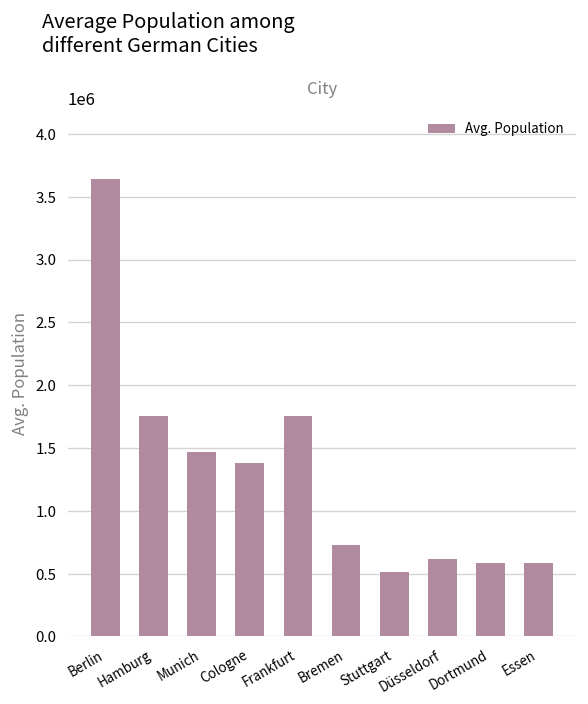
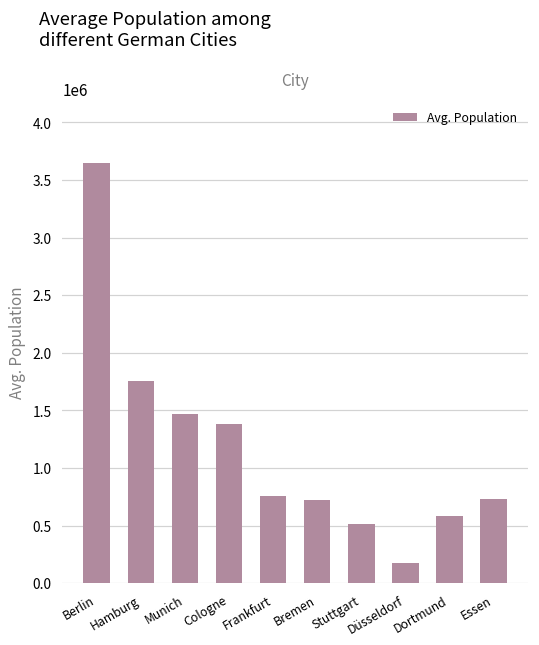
Frankfurt: 1760000 -> 750000
Düsseldorf: 620000 -> 170000
Essen: 580000 -> 730000
